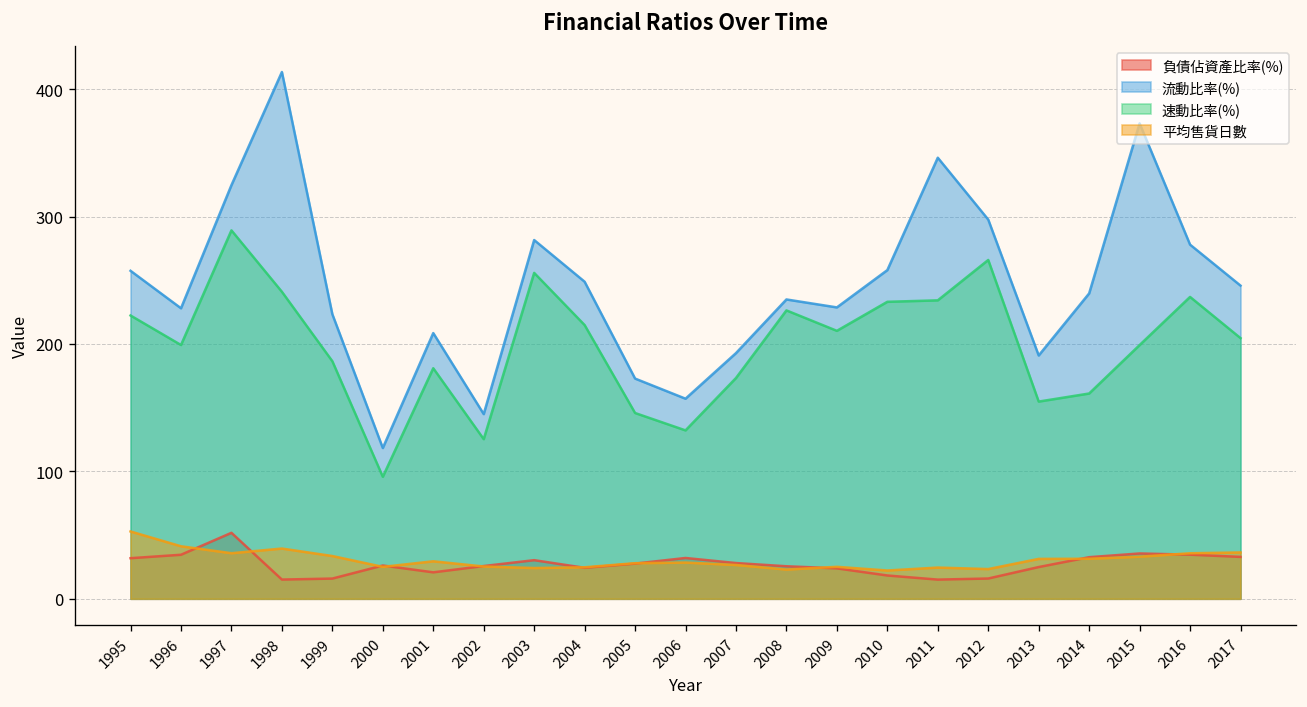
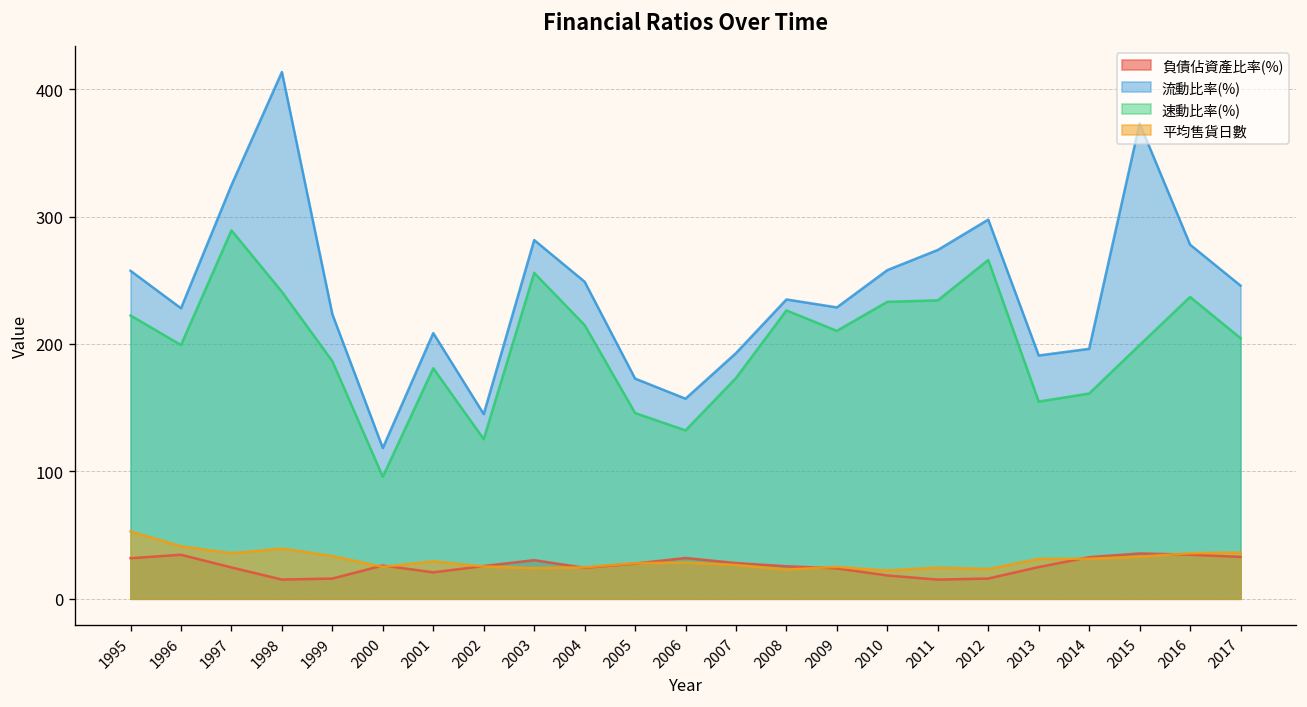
負債佔資產比率(%), 1997: 52 -> 25
流動比率(%), 2011: 346 -> 274
流動比率(%), 2014: 240 -> 196
